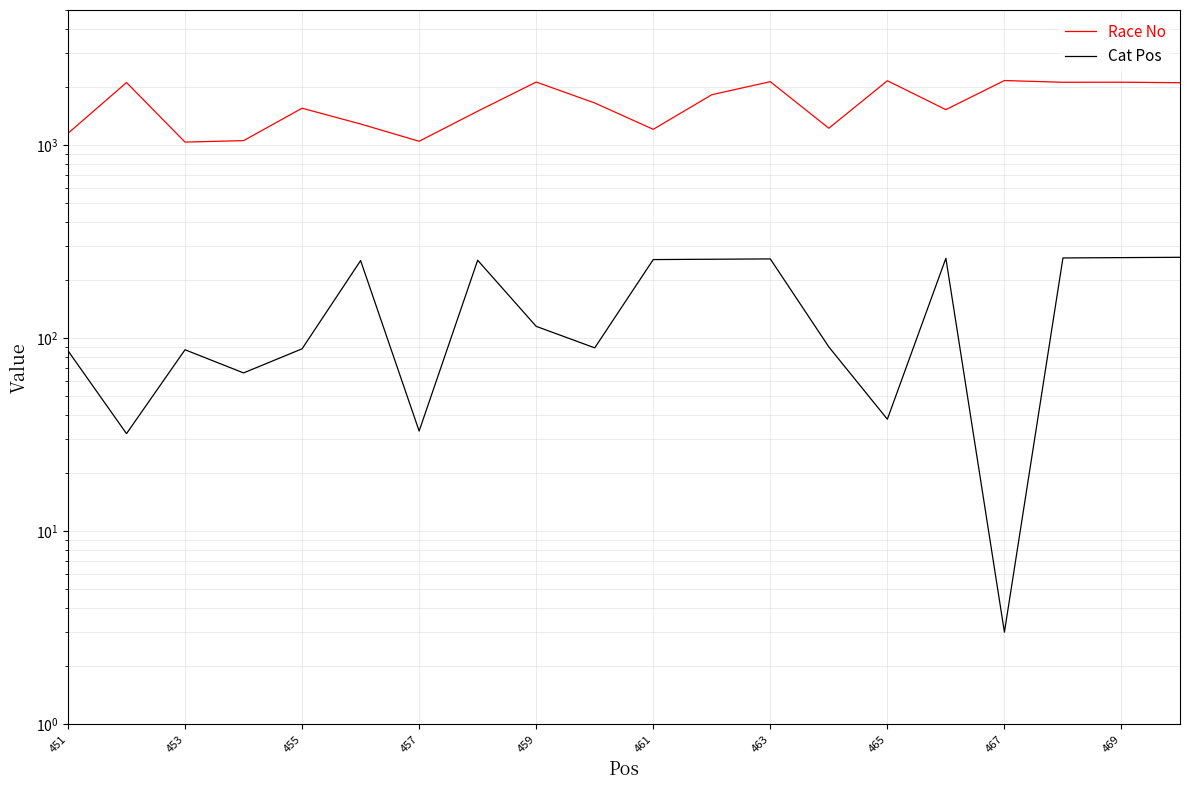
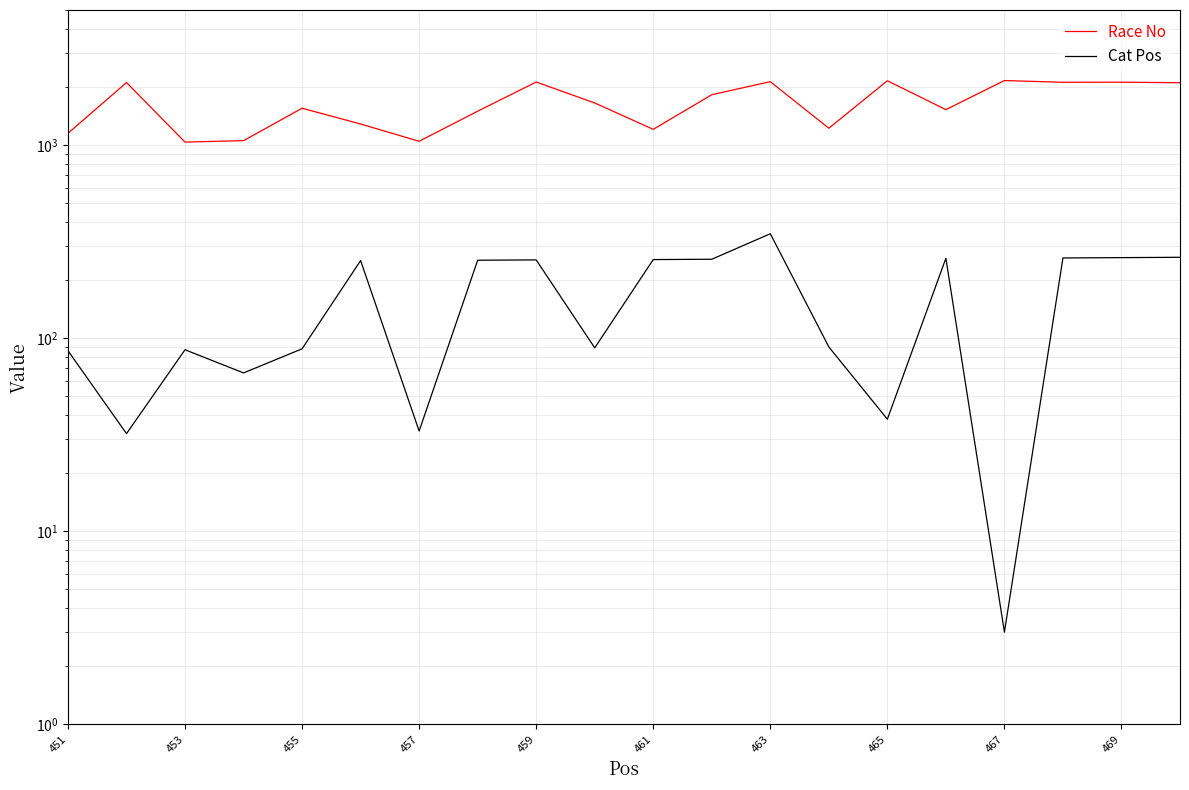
Cat Pos, 459: 120 -> 250
Cat Pos, 463: 260 -> 350
